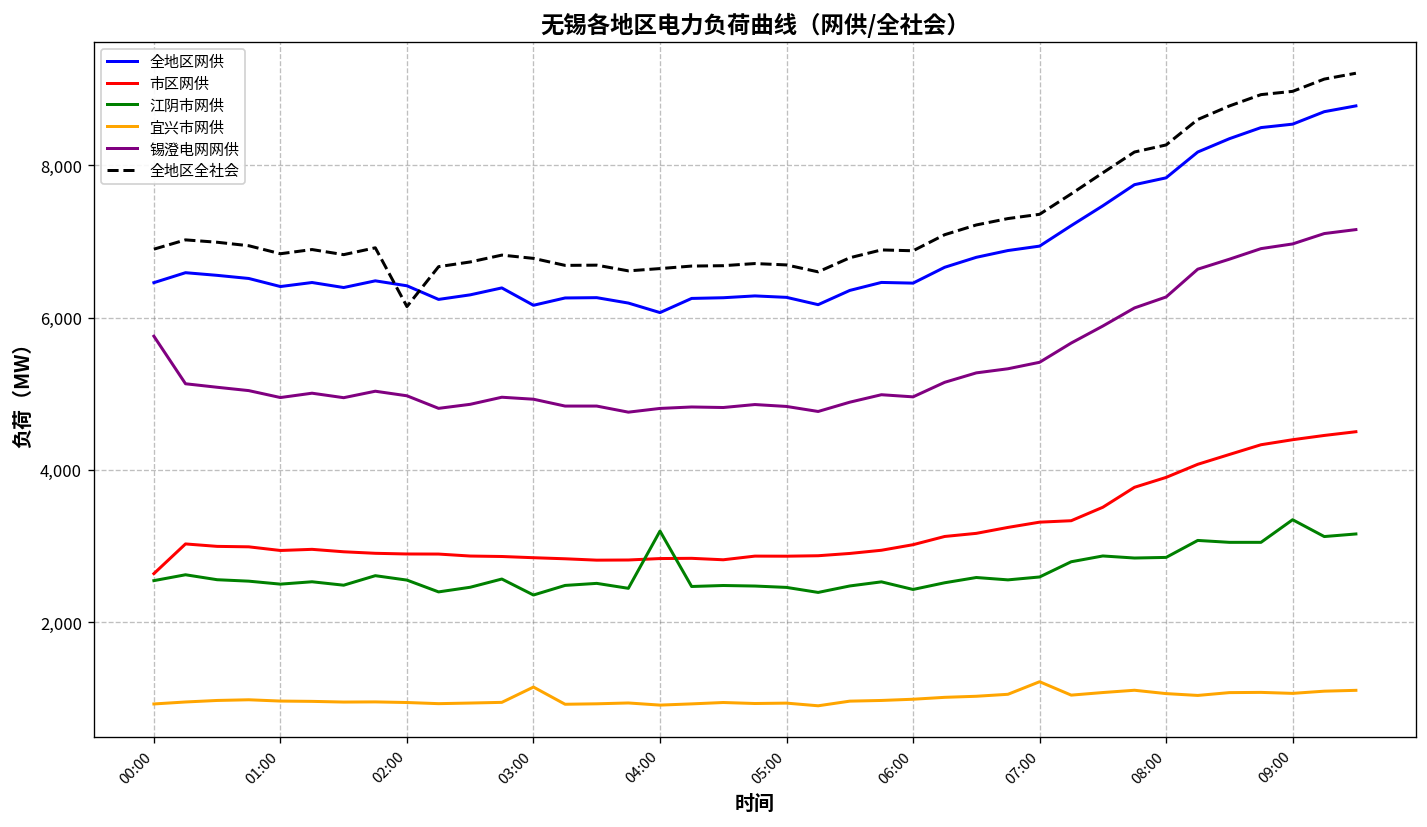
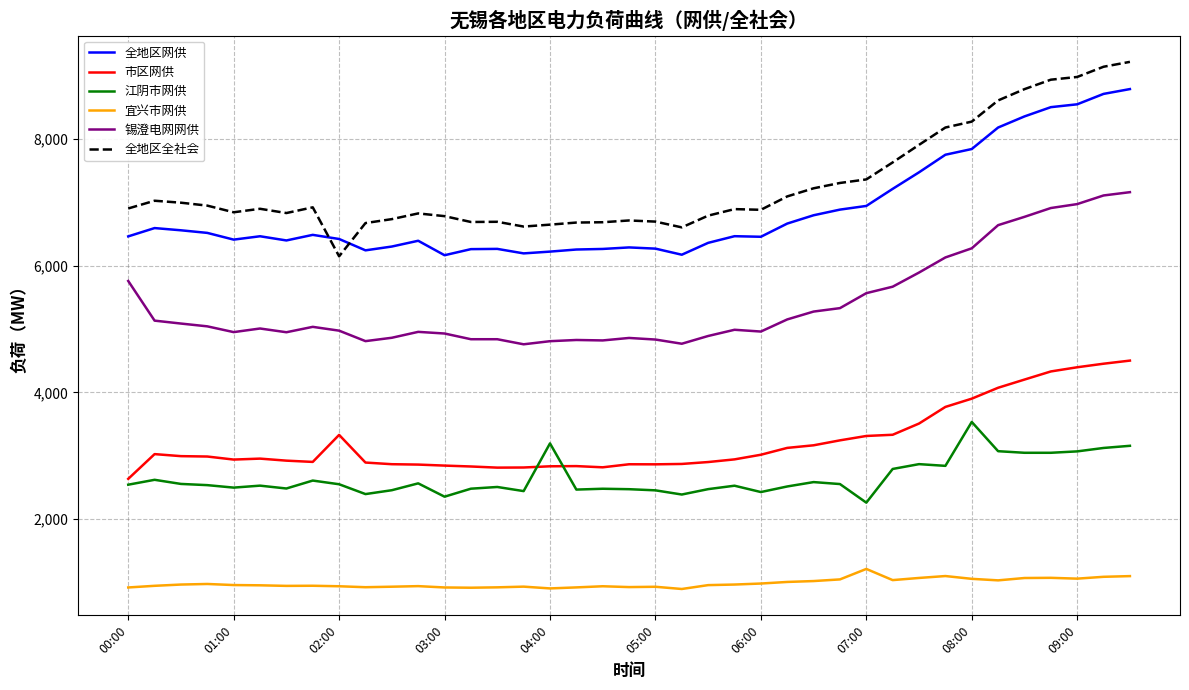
市区网供, 02:00: 2,900 -> 3,300
宜兴市网供, 03:00: 1,100 -> 900
全地区网供, 04:00: 6,100 -> 6,200
江阴市网供, 07:00: 2,600 -> 2,300
锡澄电网网供, 07:00: 5,400 -> 5,600
江阴市网供, 08:00: 2,900 -> 3,500
江阴市网供, 09:00: 3,300 -> 3,100
